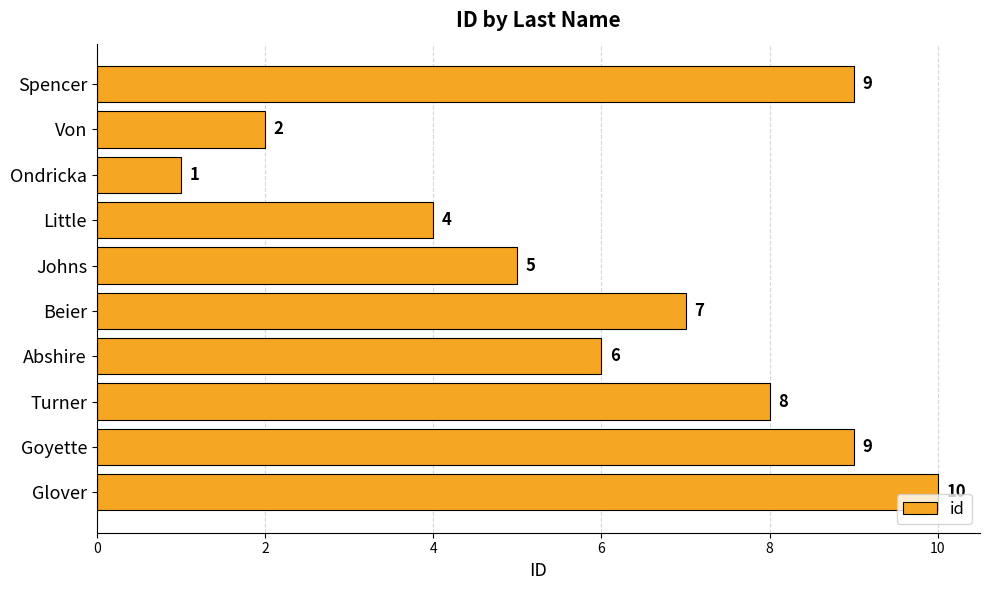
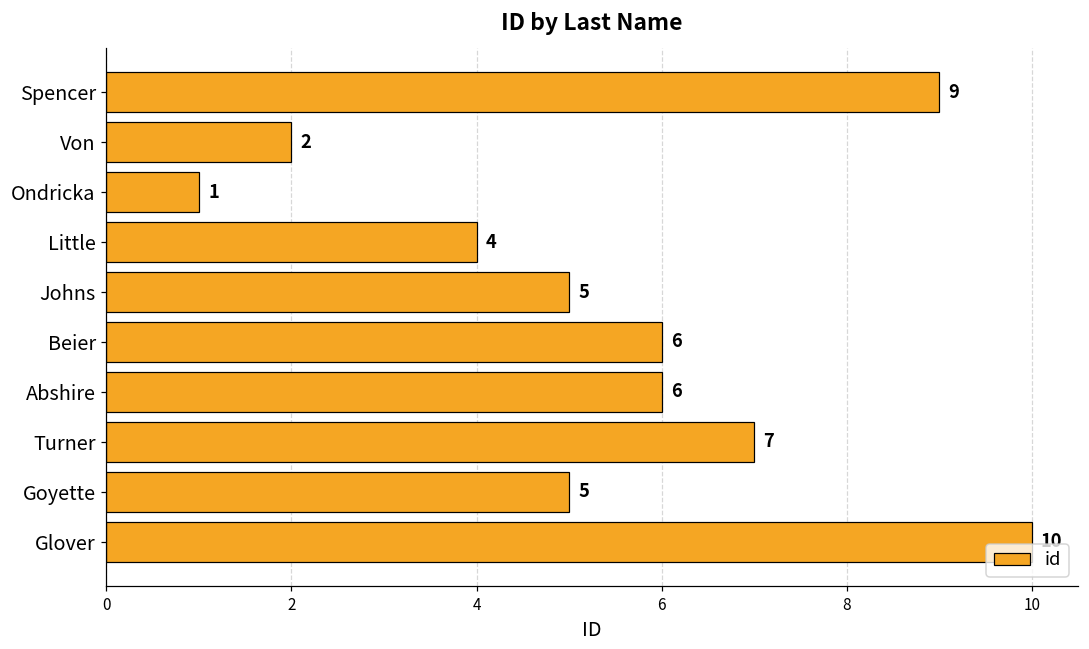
Beier: 7 -> 6
Turner: 8 -> 7
Goyette: 9 -> 5
